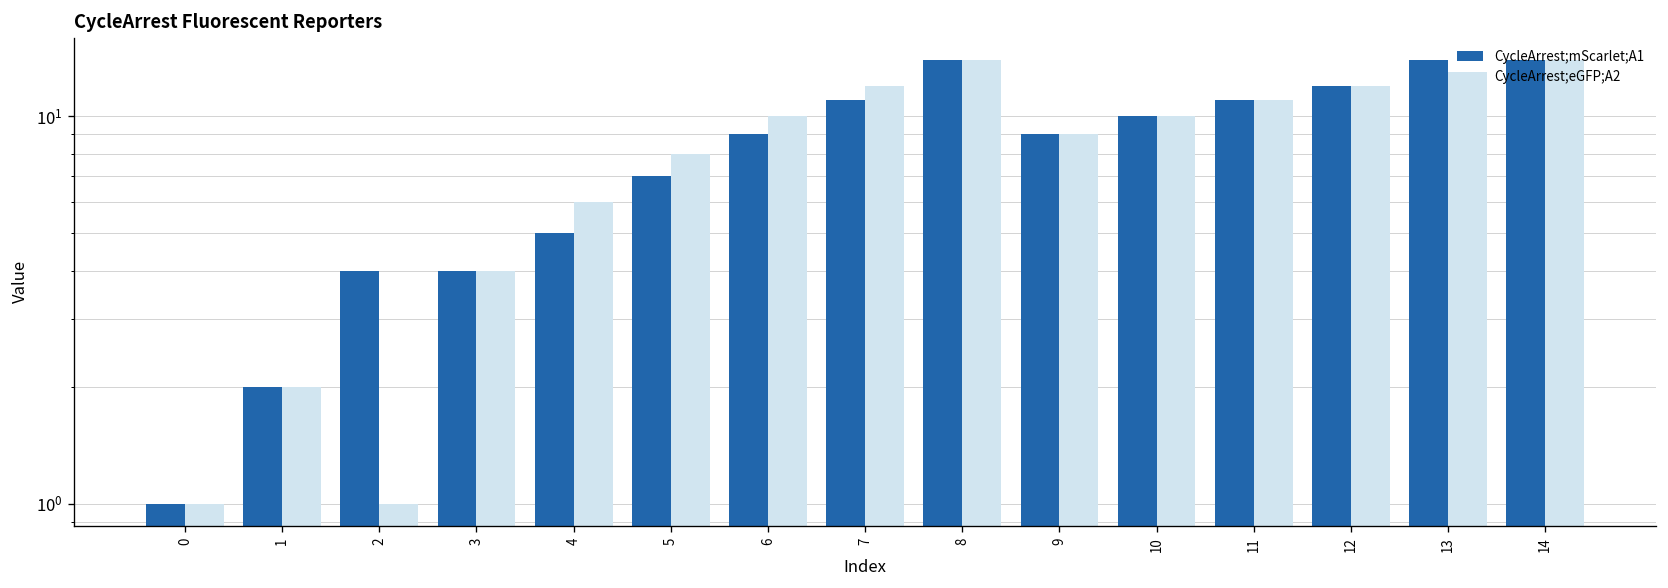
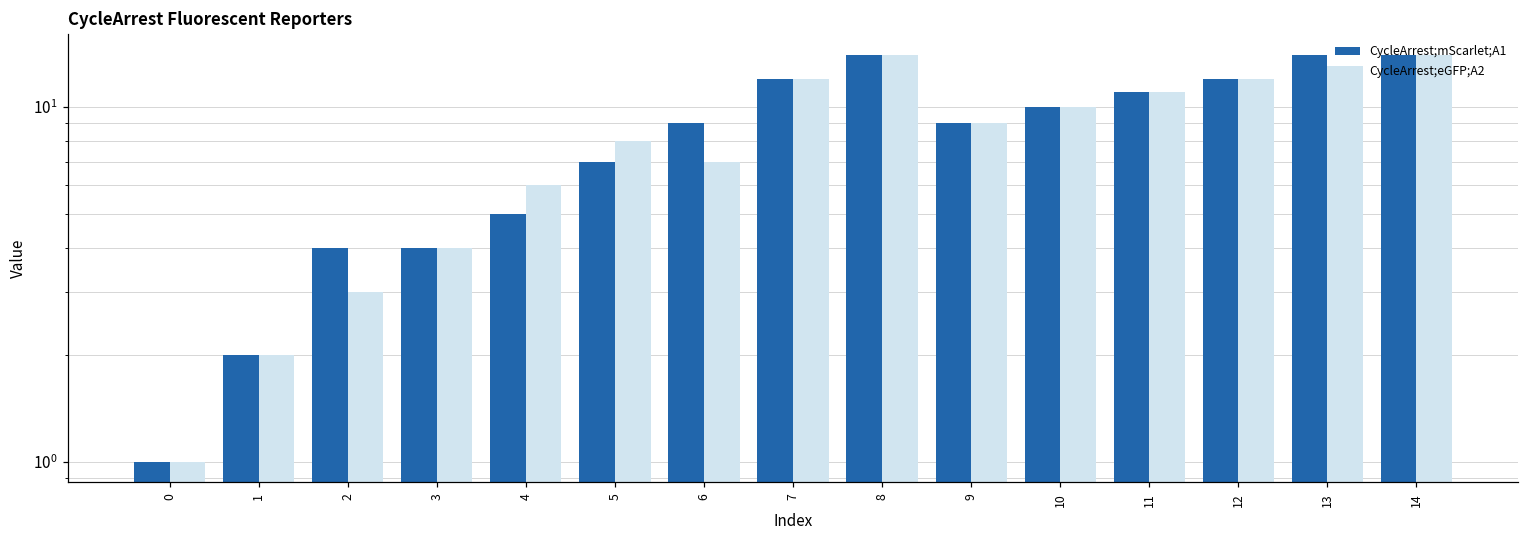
CycleArrest;eGFP;A2, 2: 1 -> 3
CycleArrest;eGFP;A2, 6: 10 -> 7
CycleArrest;mScarlet;A1, 7: 11 -> 12
